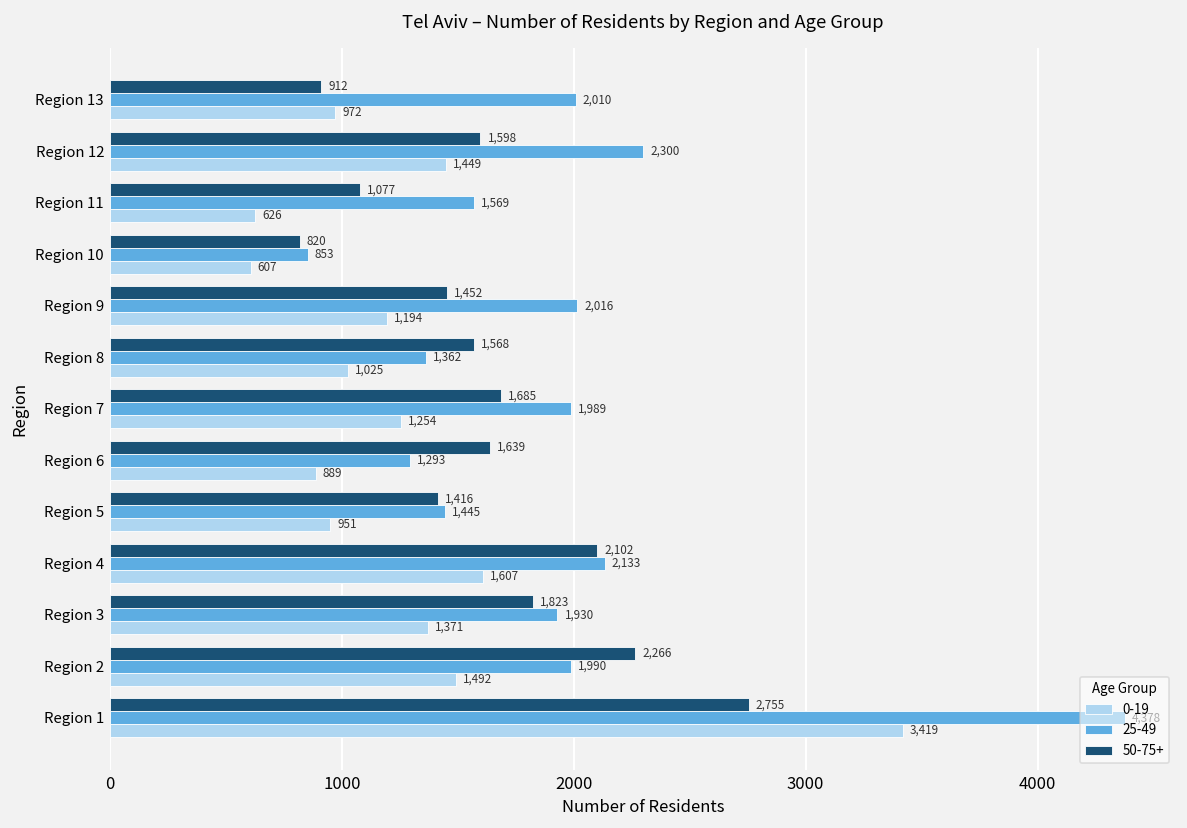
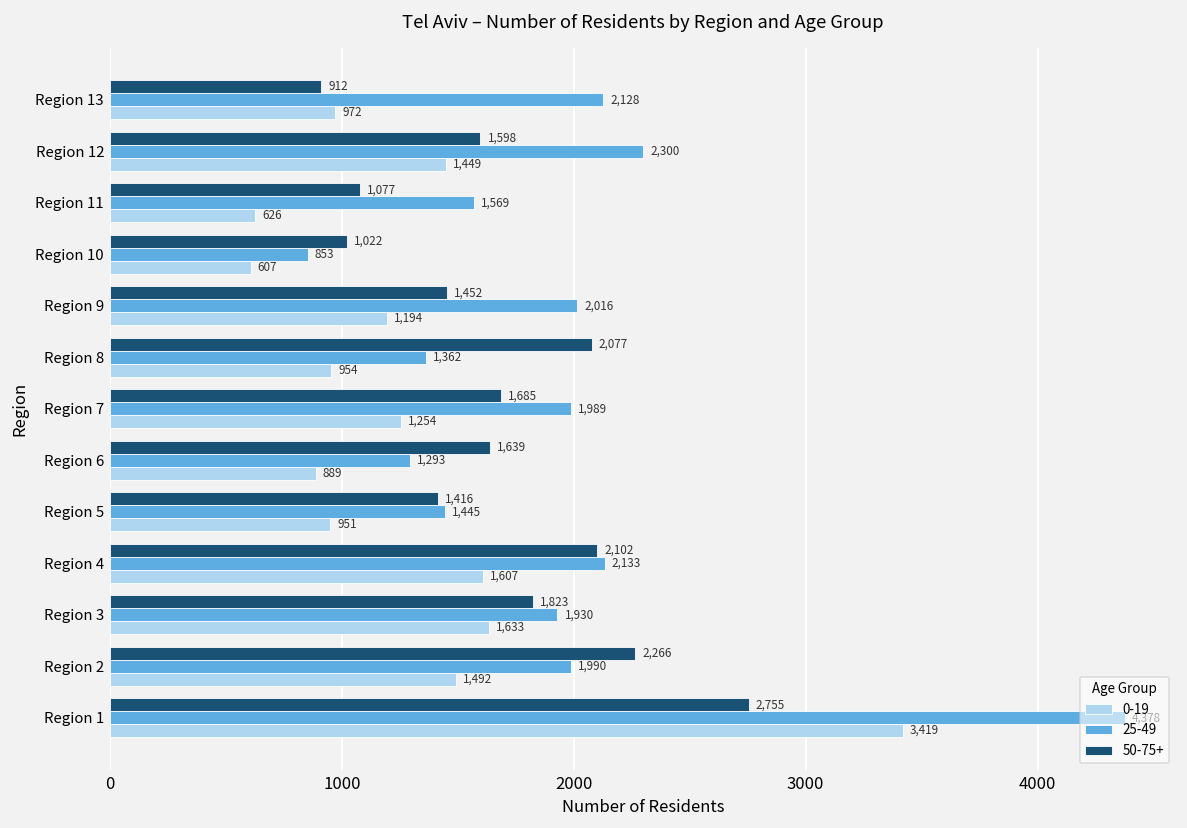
25-49, Region 13: 2,010 -> 2,128
50-75+, Region 10: 820 -> 1,022
50-75+, Region 8: 1,568 -> 2,077
0-19, Region 8: 1,025 -> 954
0-19, Region 3: 1,371 -> 1,633
